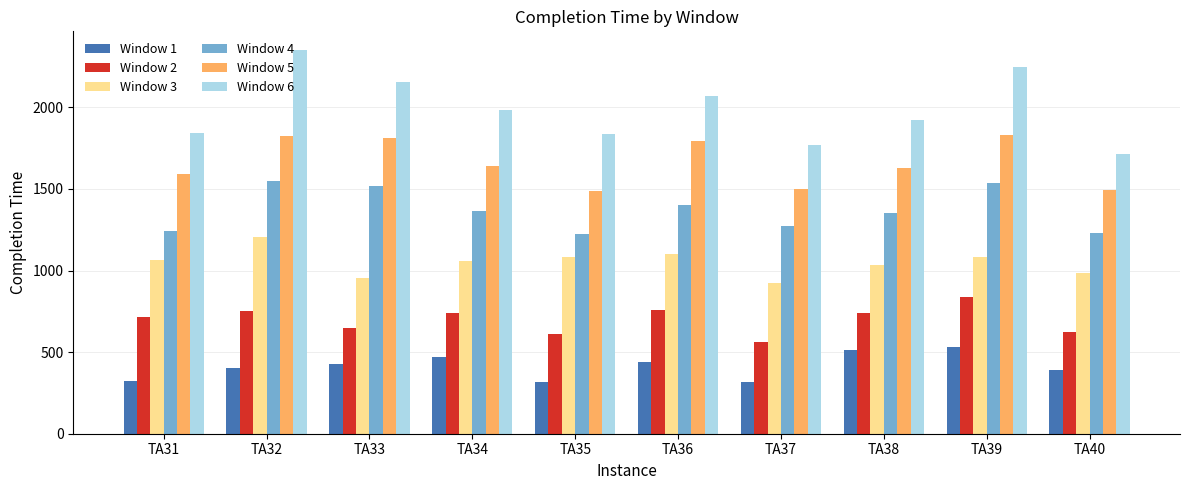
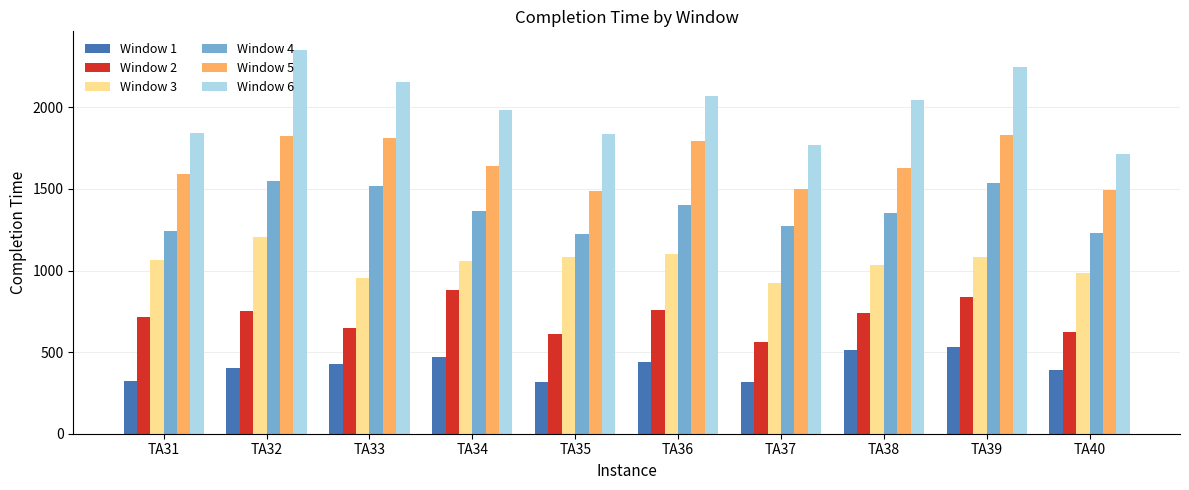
Window 2, TA34: 740 -> 880
Window 6, TA38: 1920 -> 2050
